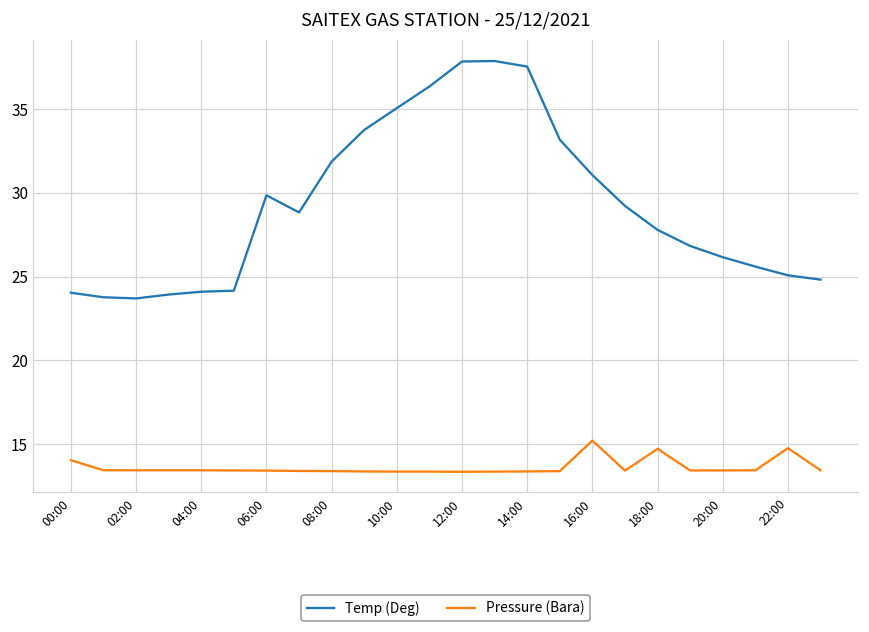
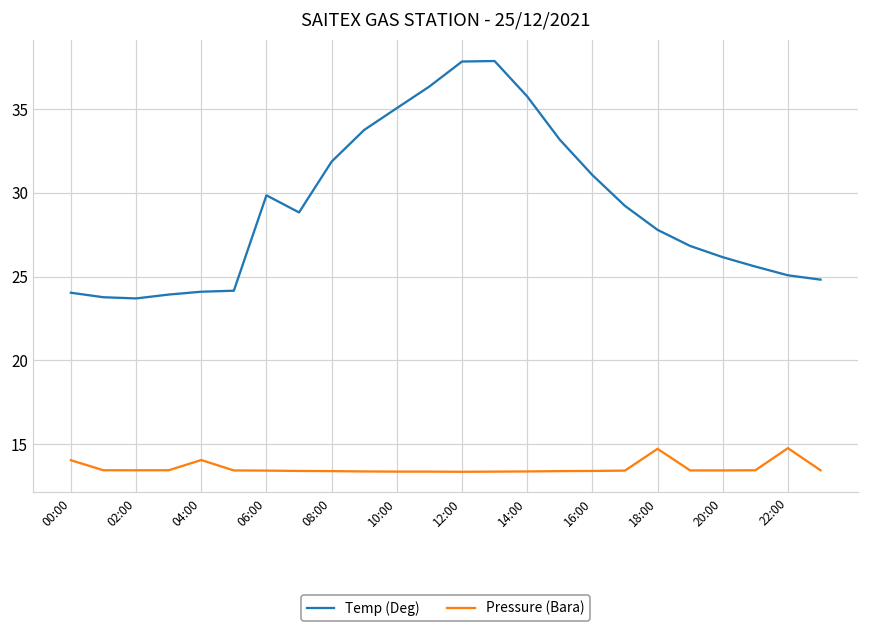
Pressure (Bara), 04:00: 13.5 -> 14.1
Temp (Deg), 14:00: 37.5 -> 35.8
Pressure (Bara), 16:00: 15.2 -> 13.4
